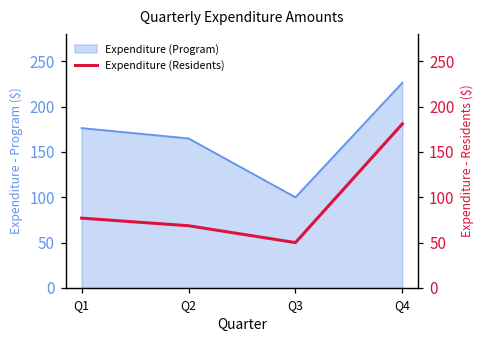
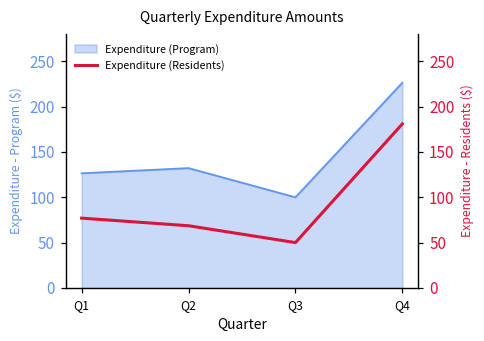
Expenditure (Program), Q1: 180 -> 130
Expenditure (Program), Q2: 170 -> 130
